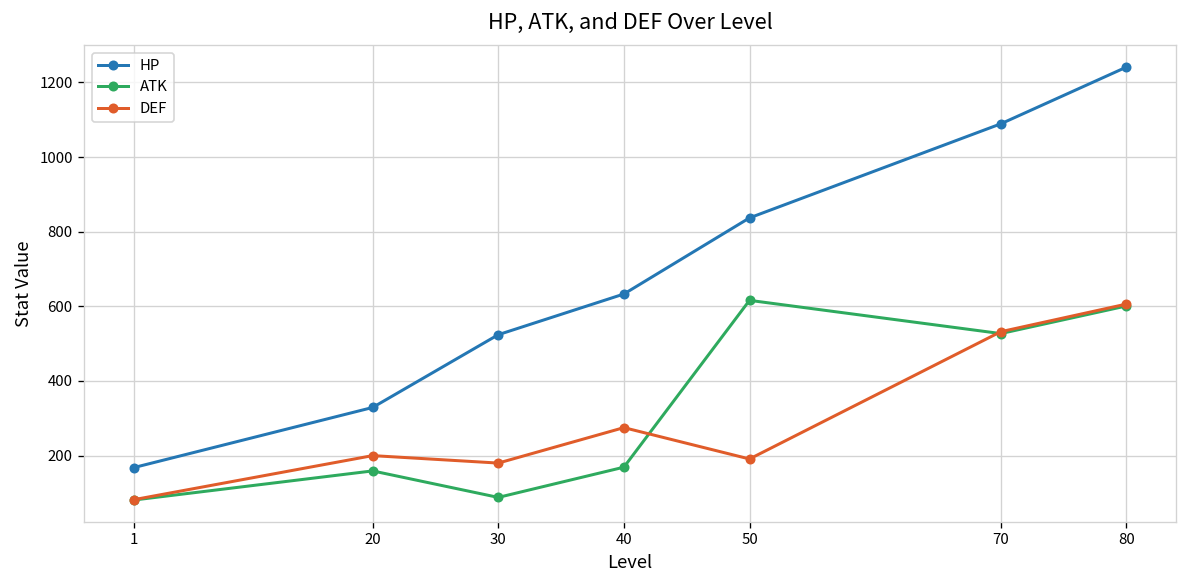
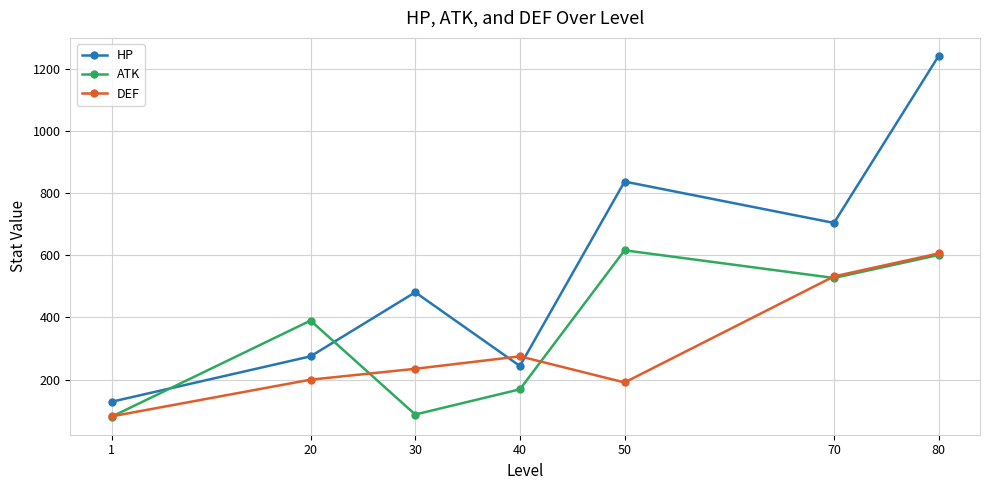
HP, 1: 170 -> 130
HP, 20: 330 -> 280
ATK, 20: 160 -> 390
HP, 30: 520 -> 480
DEF, 30: 180 -> 240
HP, 40: 630 -> 240
HP, 70: 1090 -> 700
